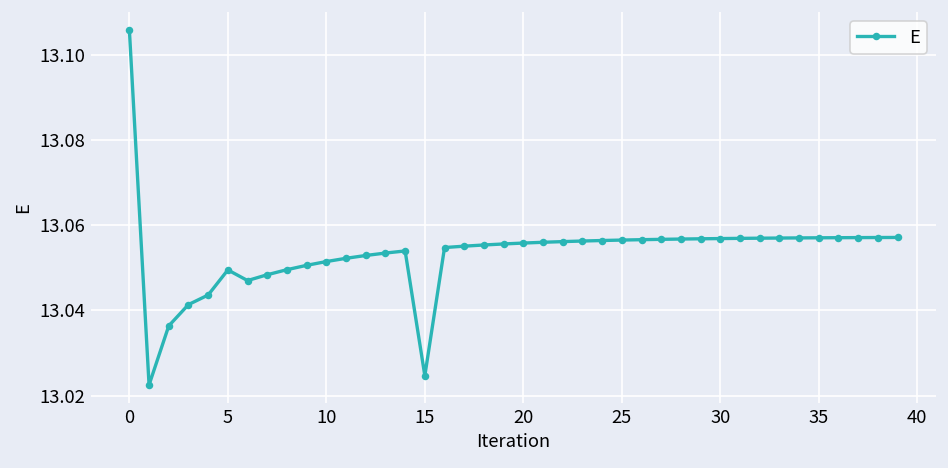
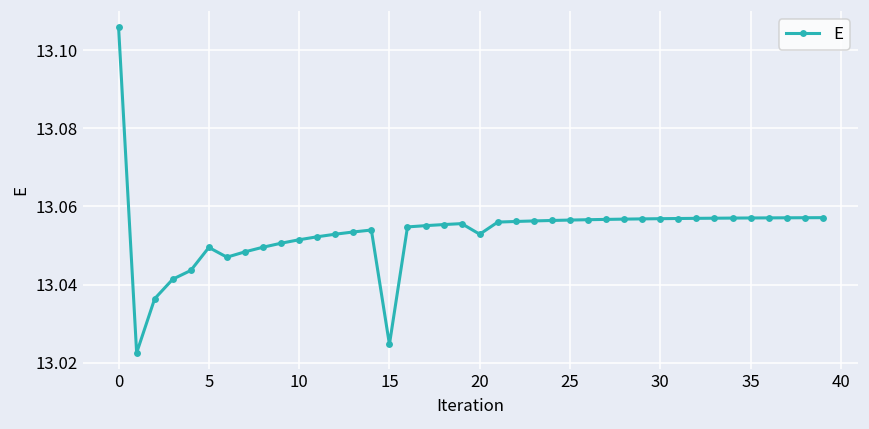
20: 13.056 -> 13.053
